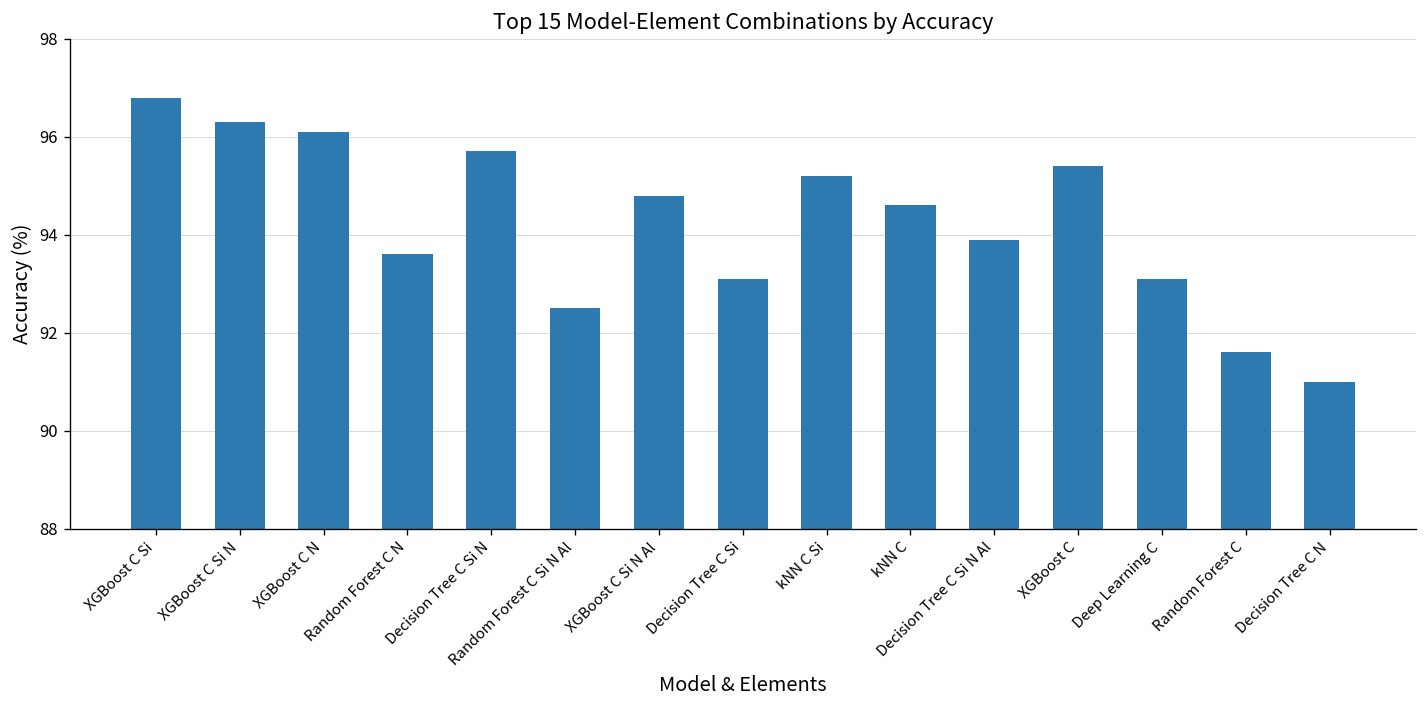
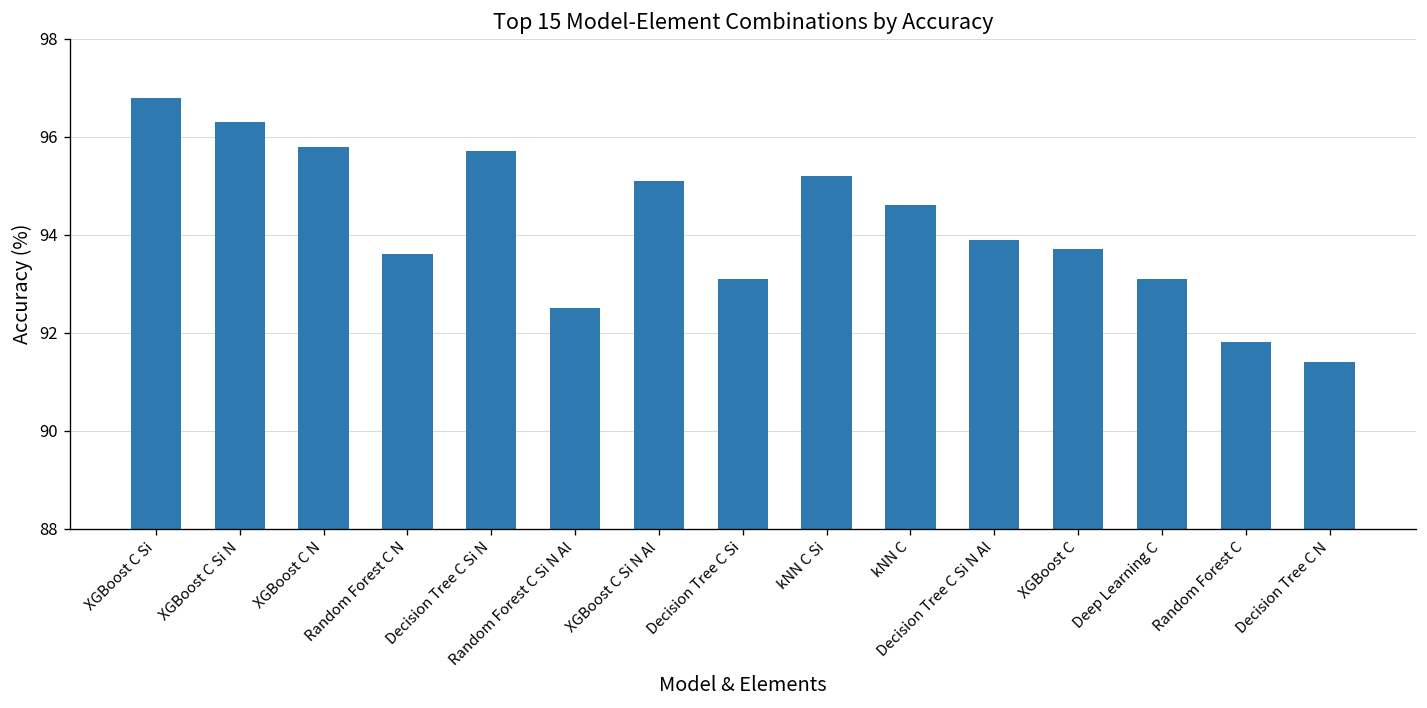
XGBoost C N: 96.1 -> 95.8
XGBoost C Si N Al: 94.8 -> 95.1
XGBoost C: 95.4 -> 93.7
Random Forest C: 91.6 -> 91.8
Decision Tree C N: 91.0 -> 91.4
